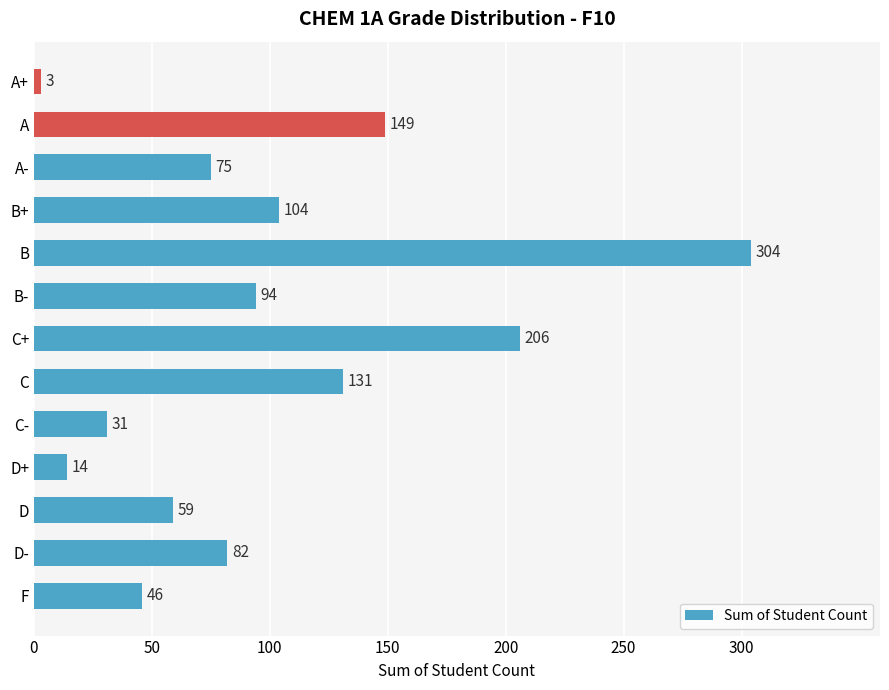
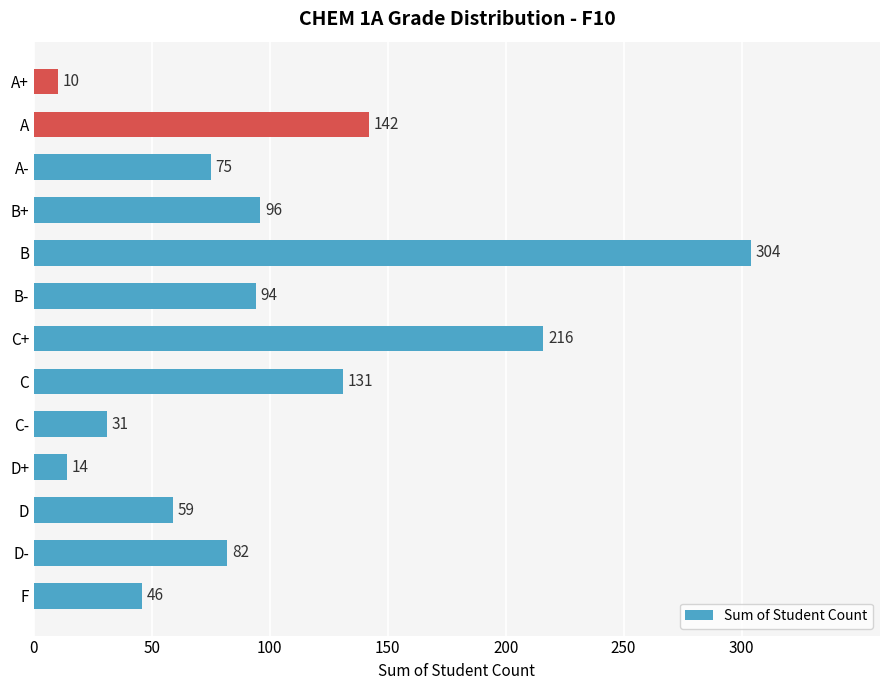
A+: 3 -> 10
A: 149 -> 142
B+: 104 -> 96
C+: 206 -> 216
